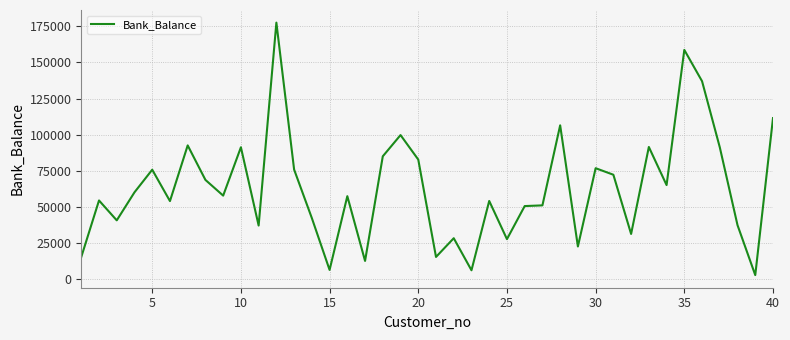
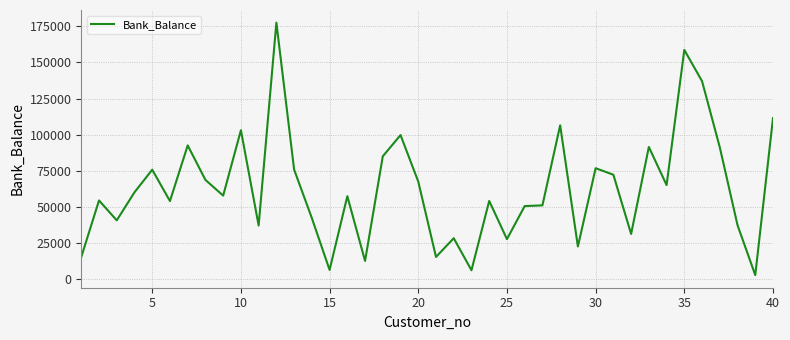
10: 91000 -> 103000
20: 83000 -> 67000
